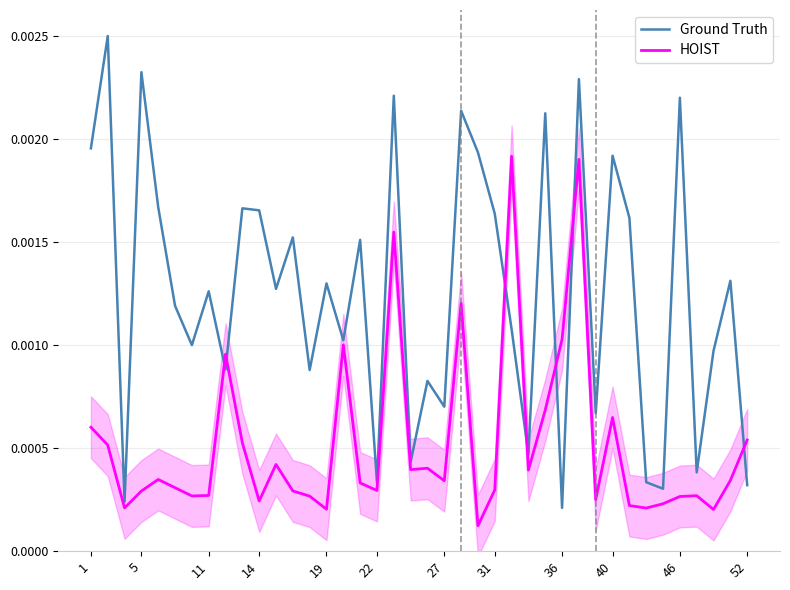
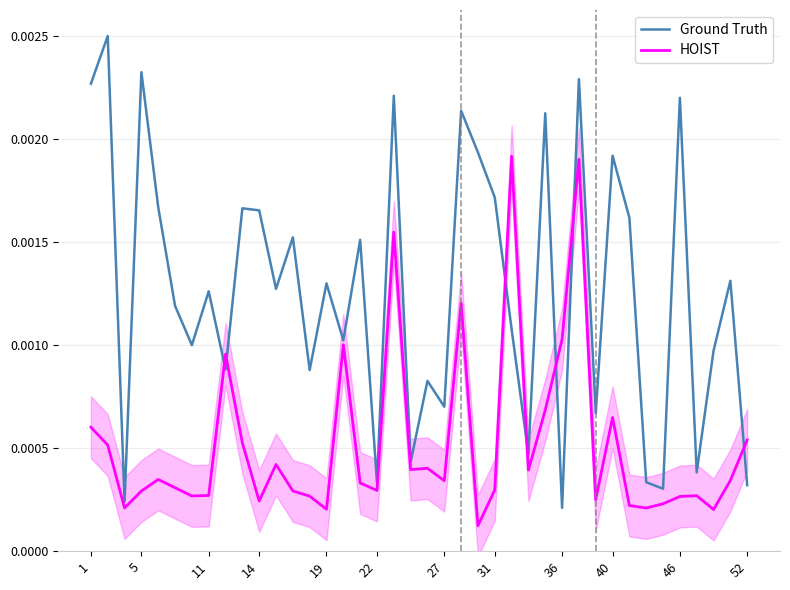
Ground Truth, 1: 0.00196 -> 0.00227
Ground Truth, 31: 0.00164 -> 0.00172
